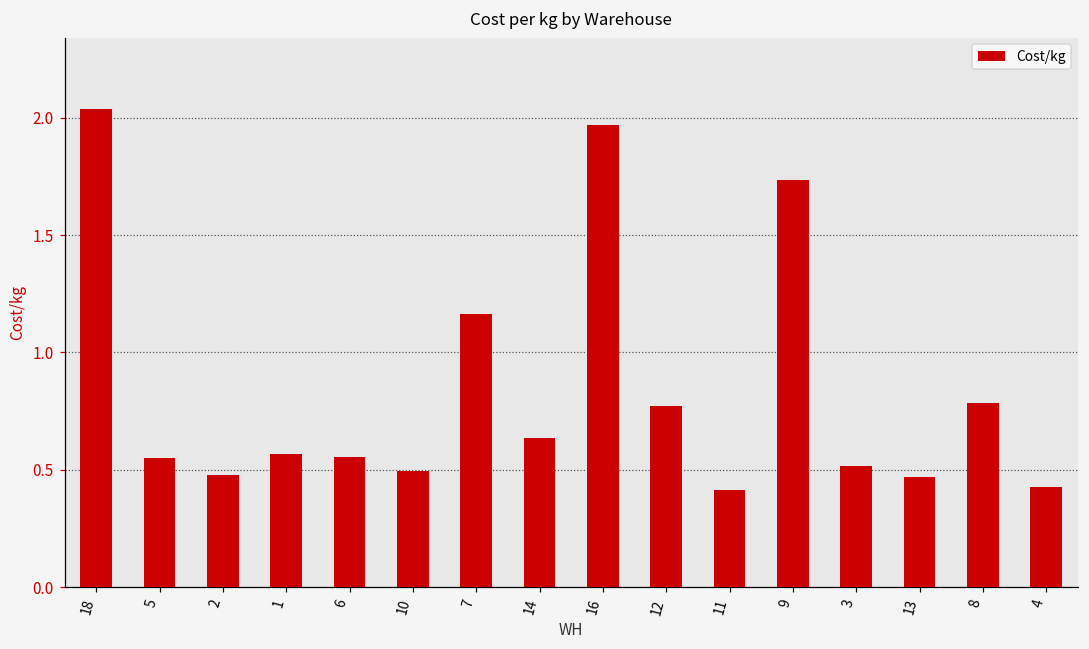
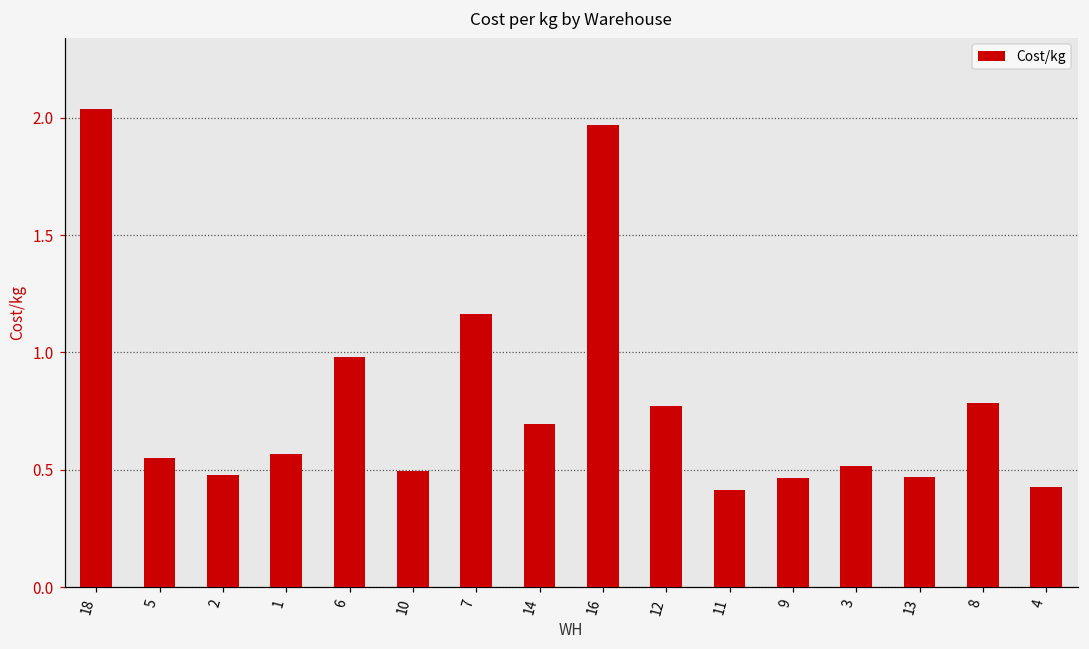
6: 0.55 -> 0.98
14: 0.63 -> 0.69
9: 1.73 -> 0.47
